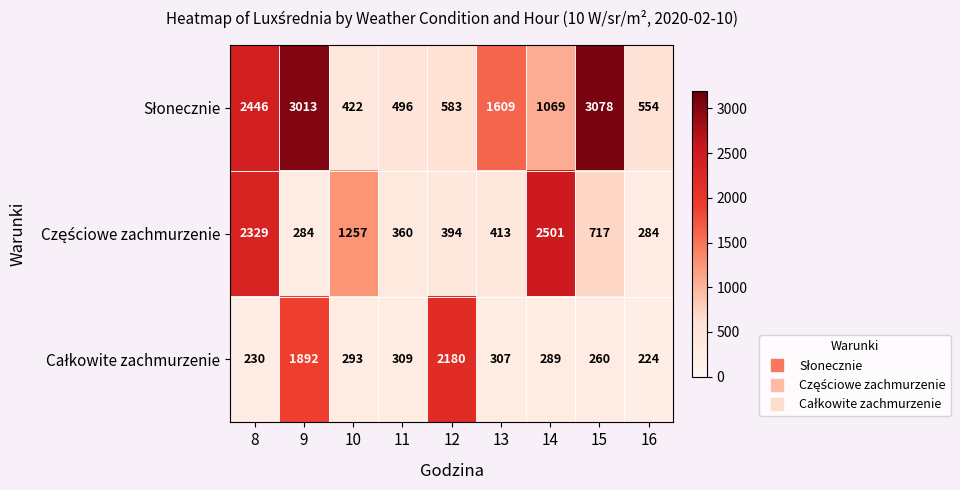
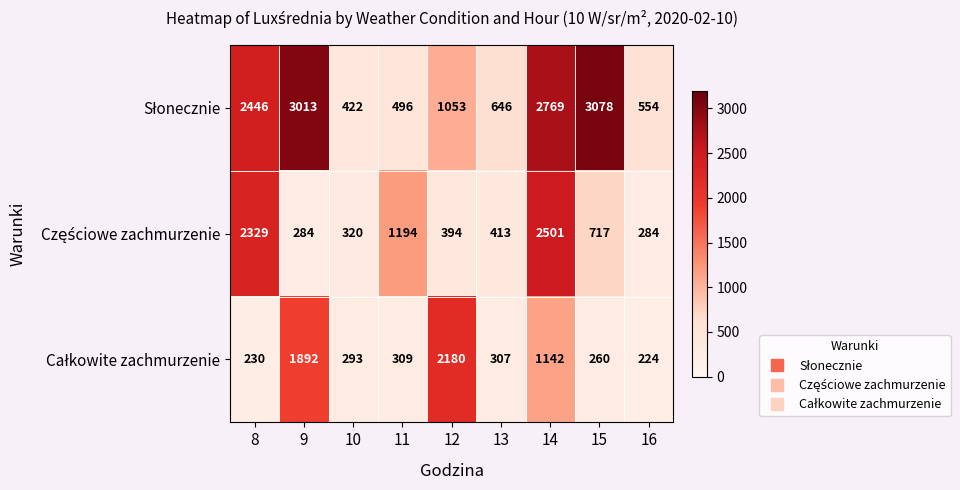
Słonecznie, 12: 583 -> 1053
Słonecznie, 13: 1609 -> 646
Słonecznie, 14: 1069 -> 2769
Częściowe zachmurzenie, 10: 1257 -> 320
Częściowe zachmurzenie, 11: 360 -> 1194
Całkowite zachmurzenie, 14: 289 -> 1142
